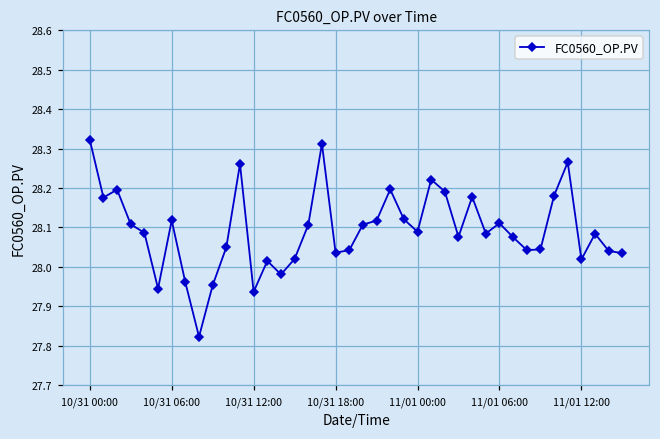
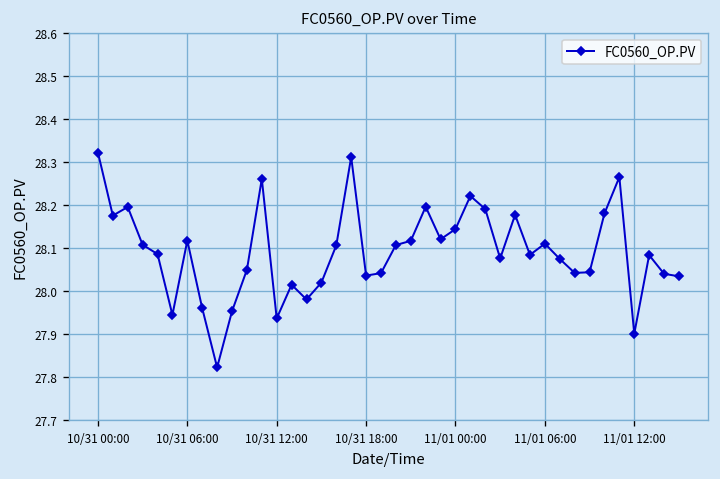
11/01 00:00: 28.09 -> 28.14
11/01 12:00: 28.02 -> 27.90
